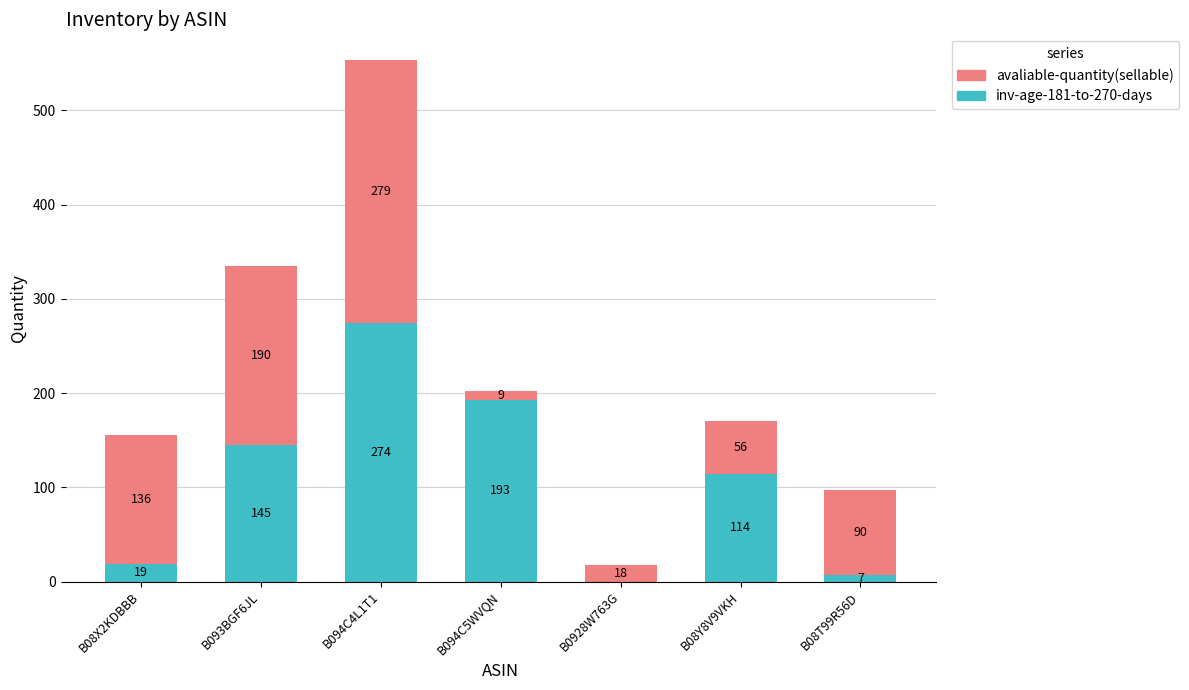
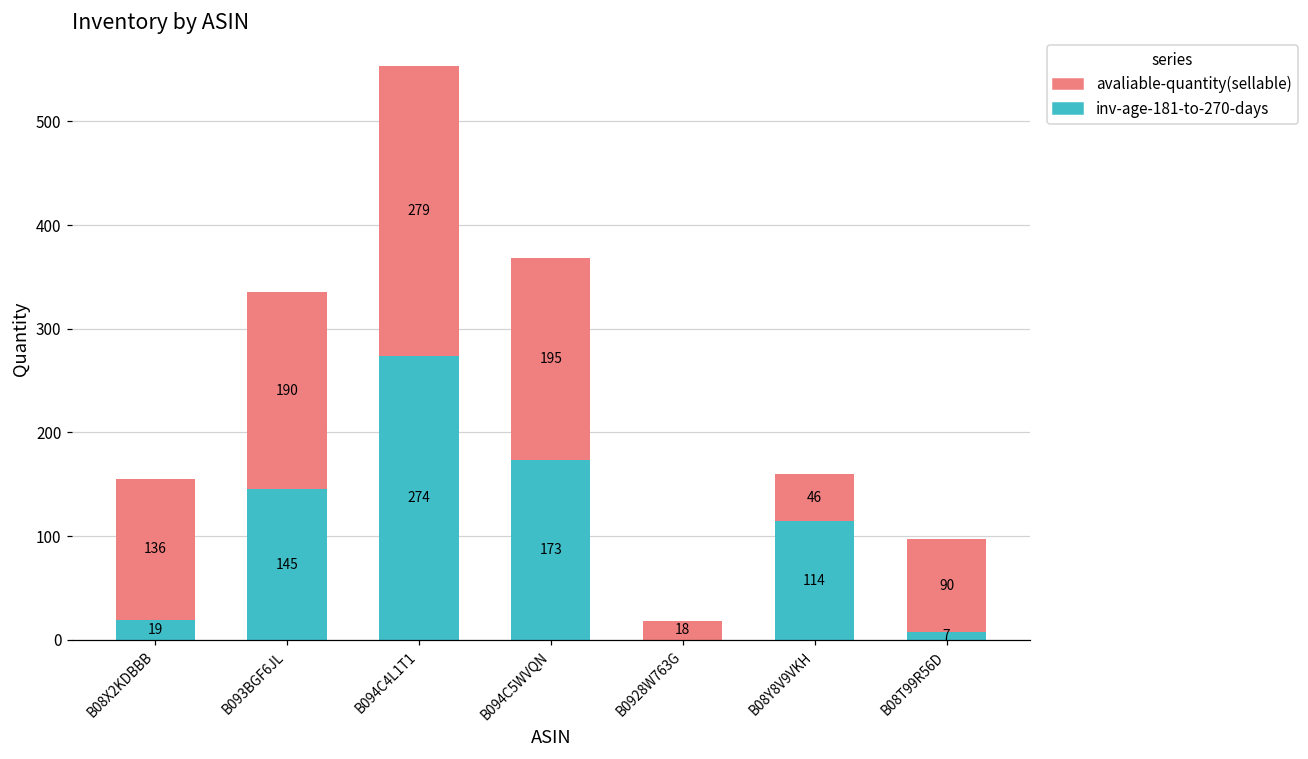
inv-age-181-to-270-days, B094C5WVQN: 193 -> 173
avaliable-quantity(sellable), B094C5WVQN: 9 -> 195
avaliable-quantity(sellable), B08Y8V9VKH: 56 -> 46
